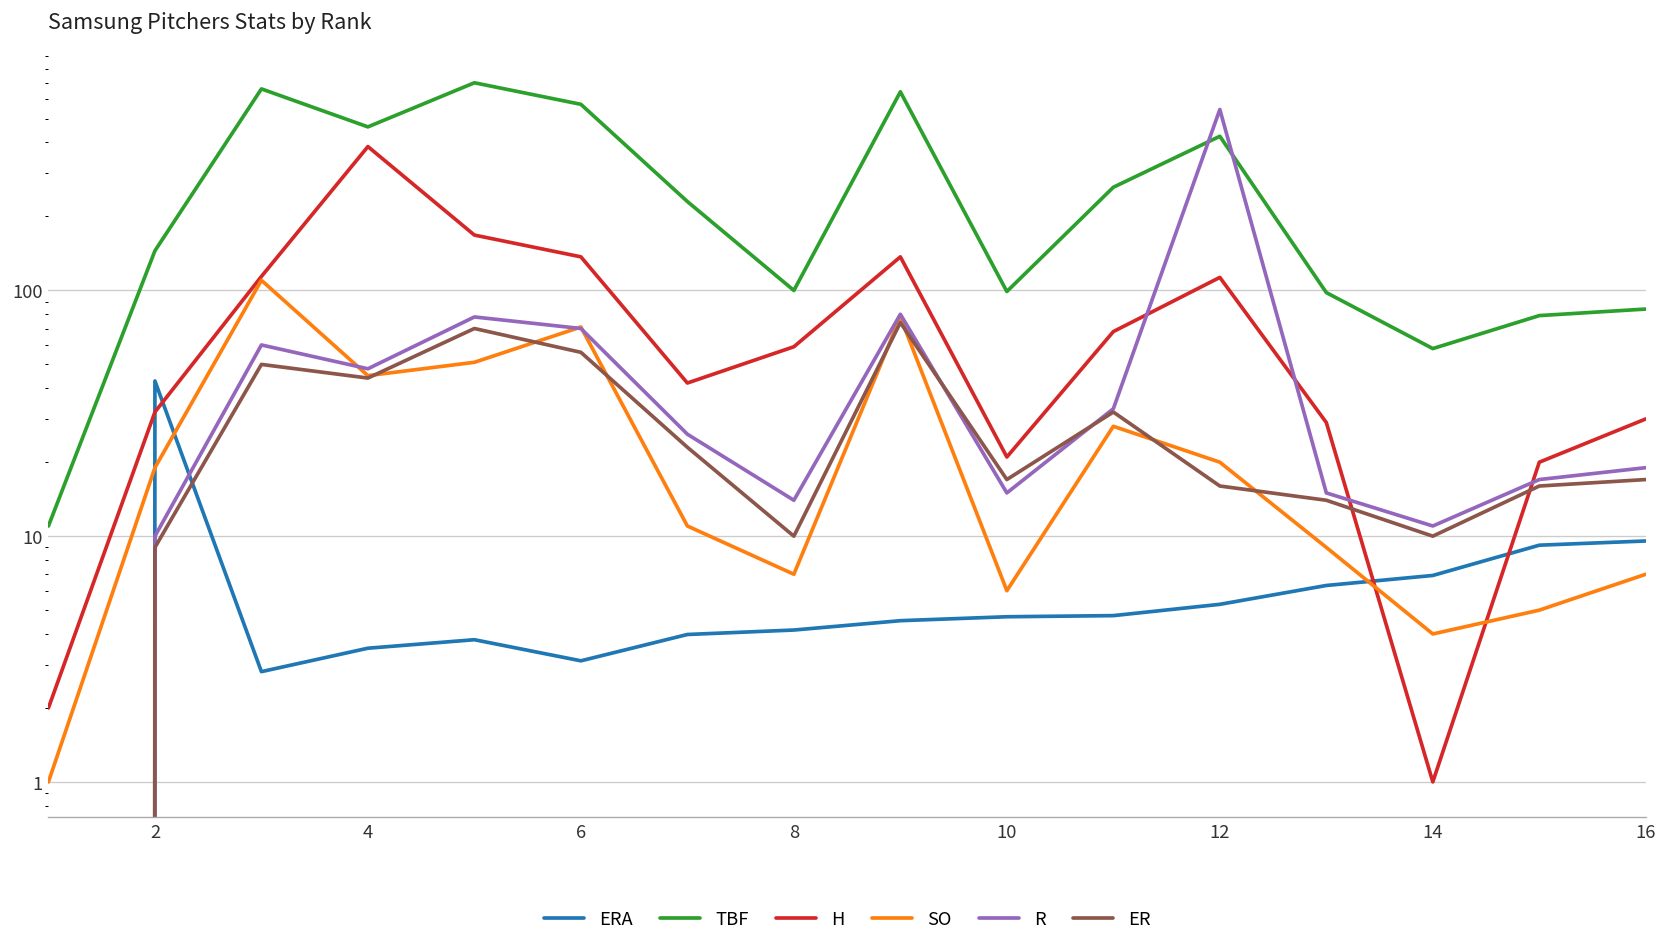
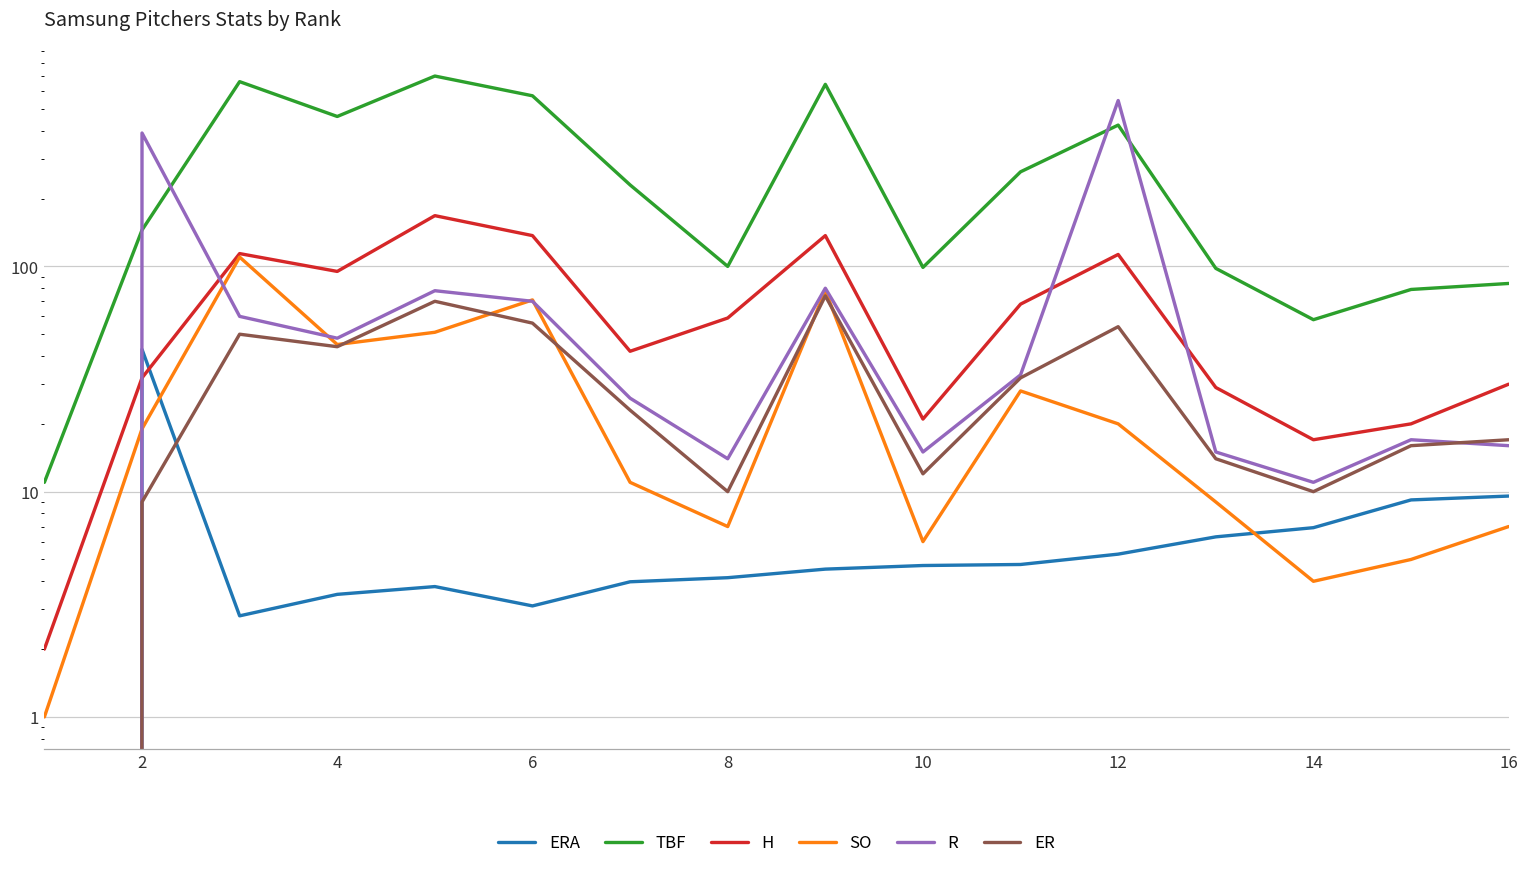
R, 2: 10 -> 390
H, 4: 390 -> 100
ER, 10: 17 -> 12
ER, 12: 16 -> 54
H, 14: 1 -> 17
R, 16: 19 -> 16
